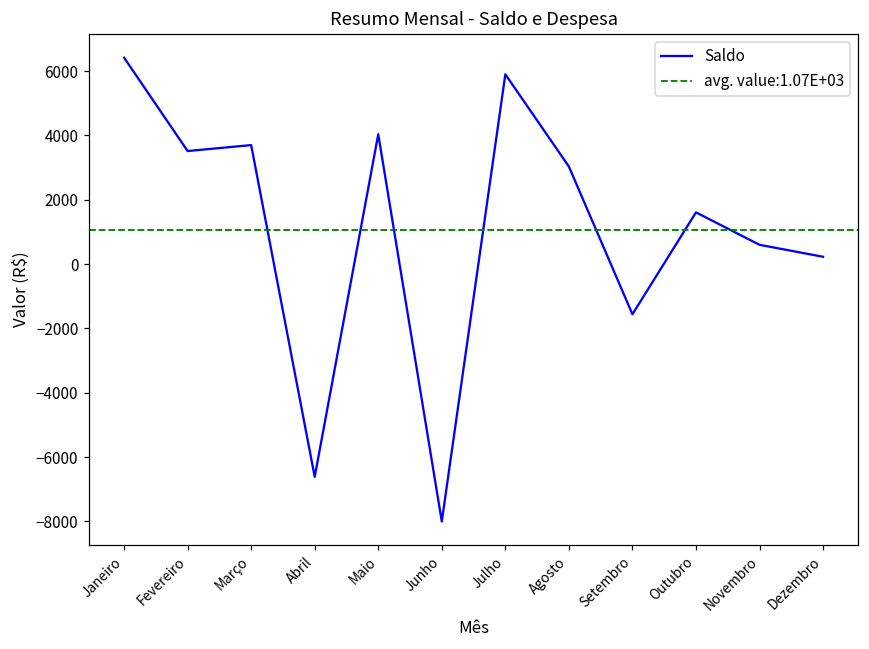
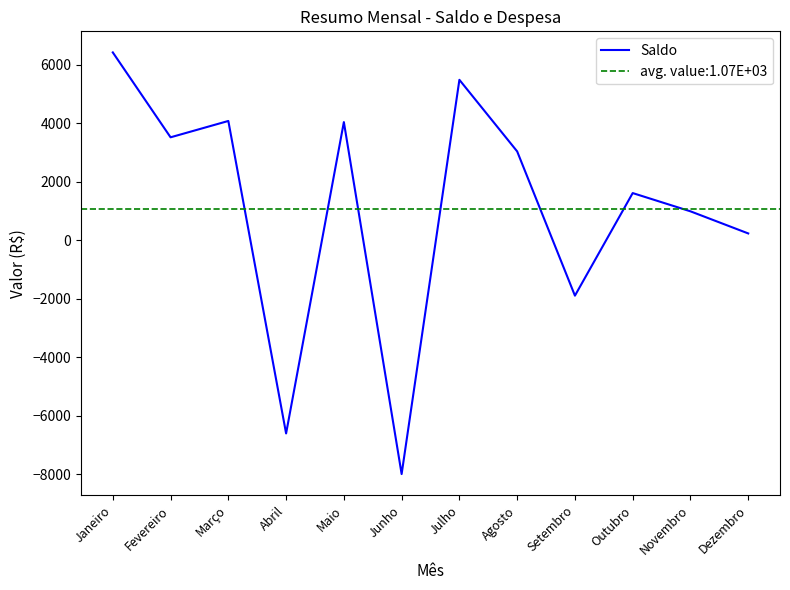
Março: 3700 -> 4100
Julho: 5900 -> 5500
Setembro: -1600 -> -1900
Novembro: 600 -> 1000
